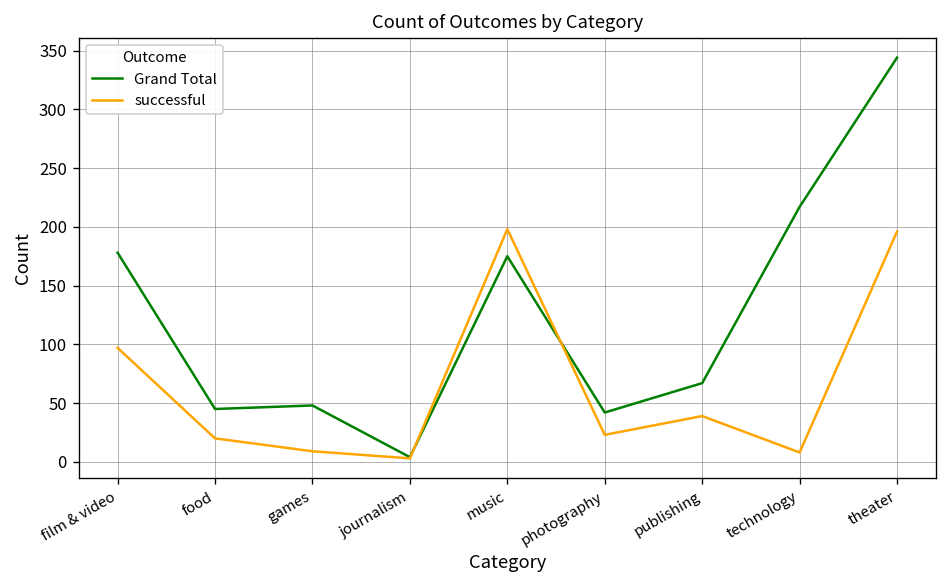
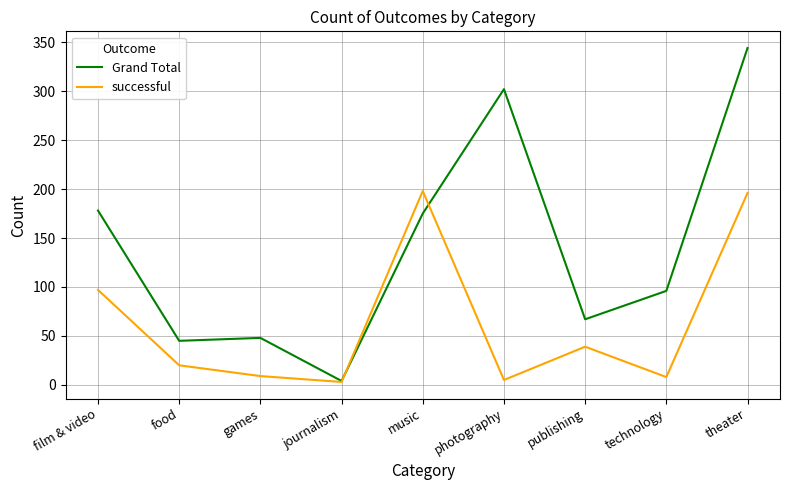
Grand Total, photography: 40 -> 300
successful, photography: 20 -> 10
Grand Total, technology: 220 -> 100
